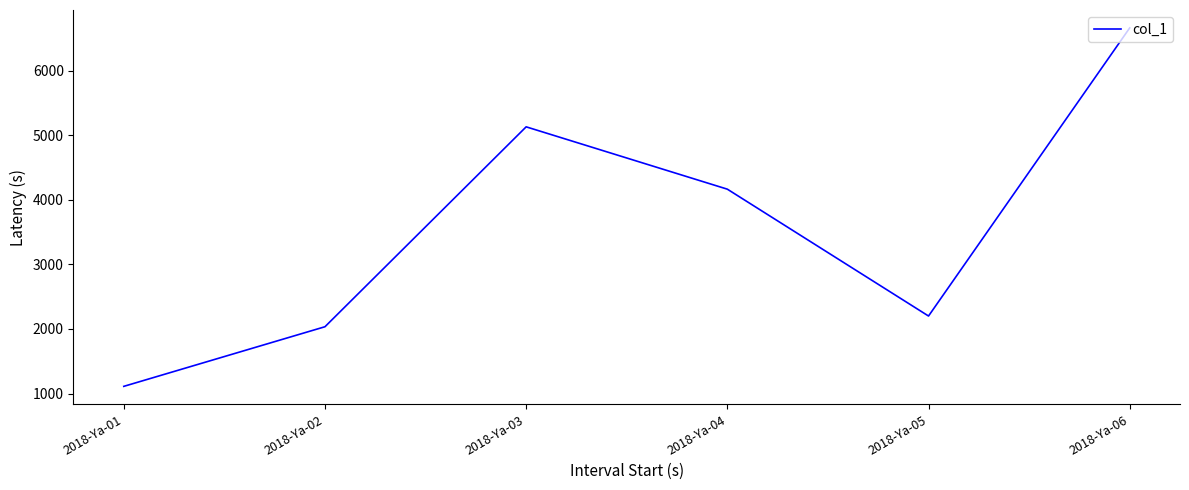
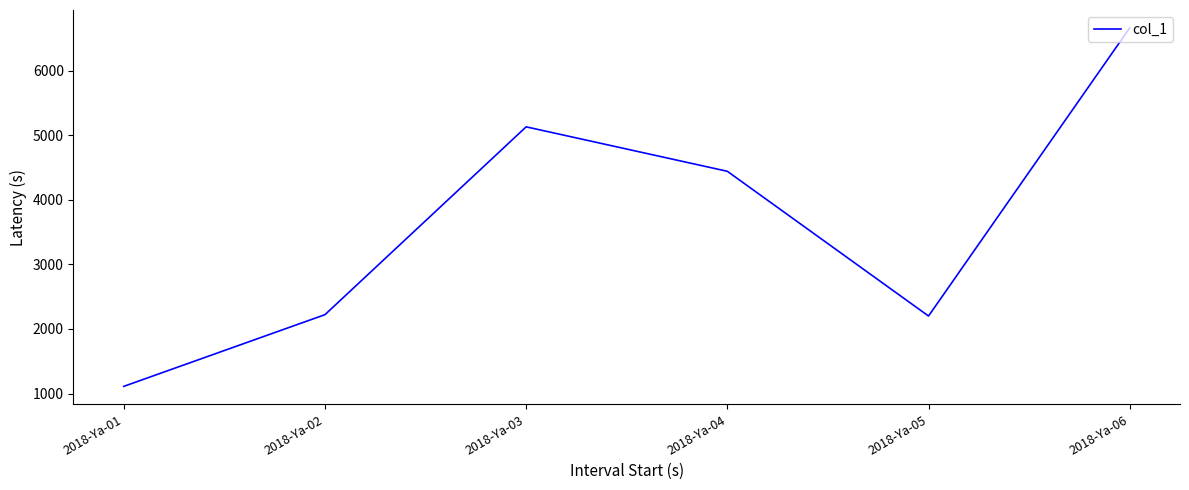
2018-Ya-02: 2000 -> 2200
2018-Ya-04: 4200 -> 4400
